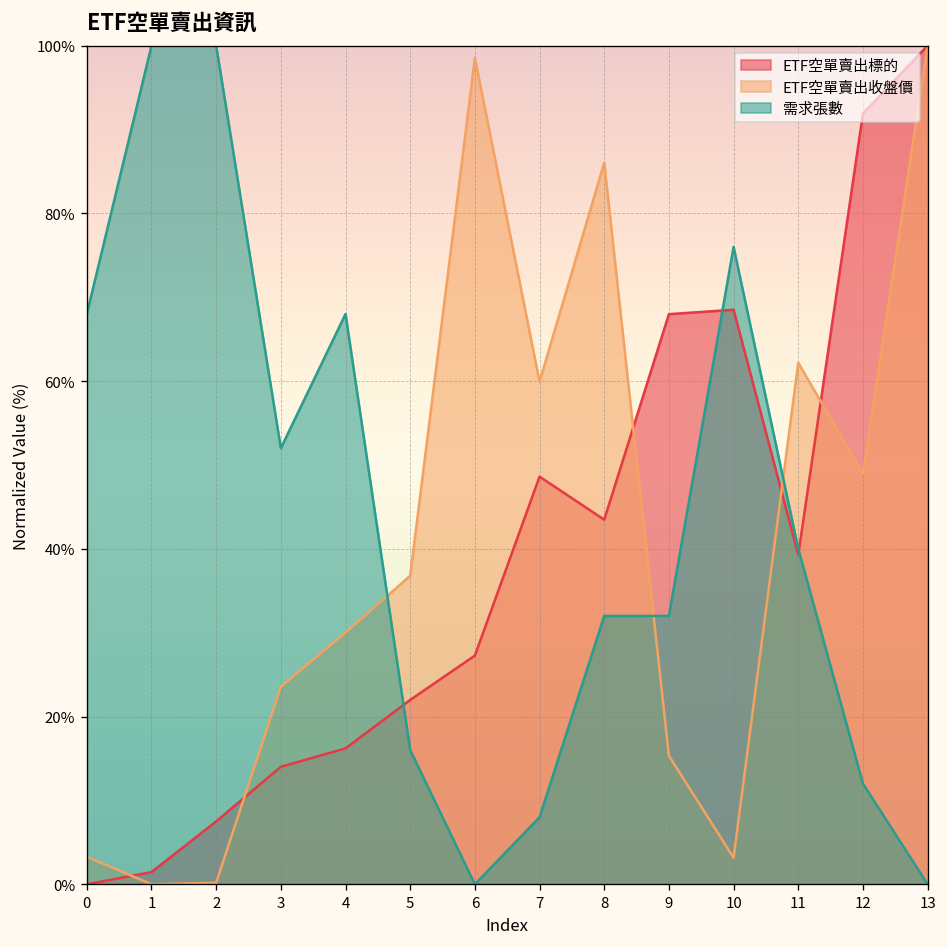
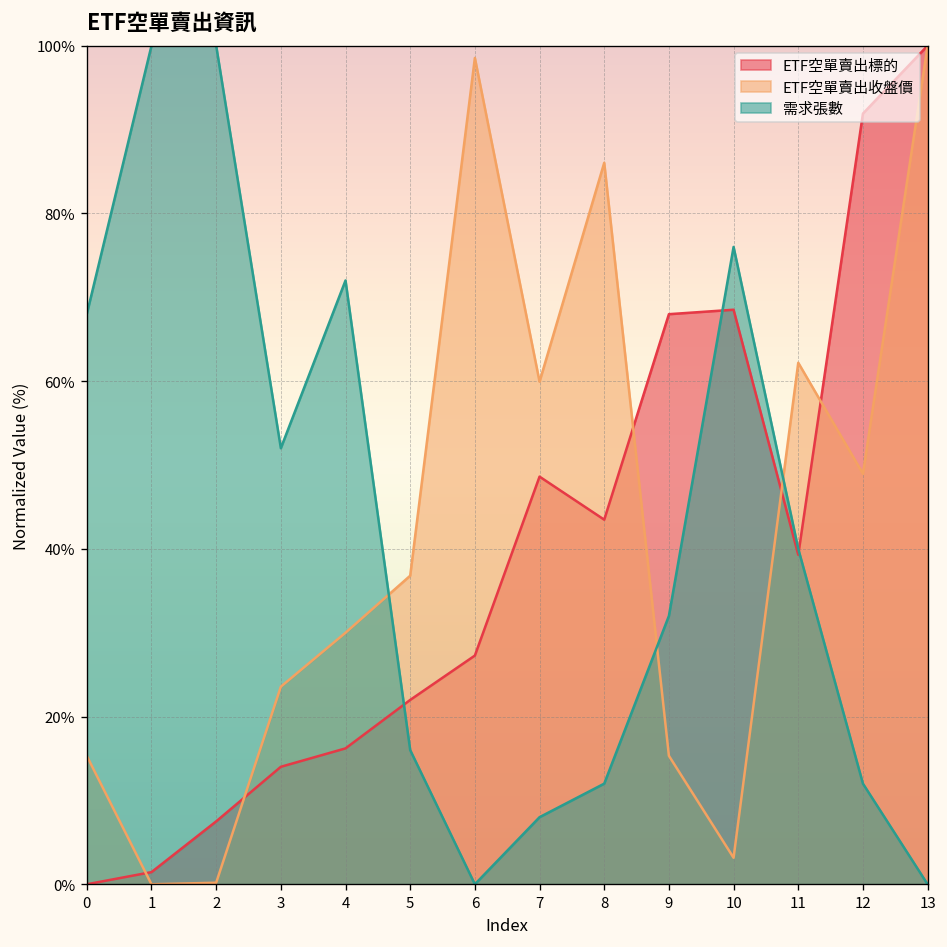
ETF空單賣出收盤價, 0: 3% -> 15%
需求張數, 4: 68% -> 72%
需求張數, 8: 32% -> 12%
